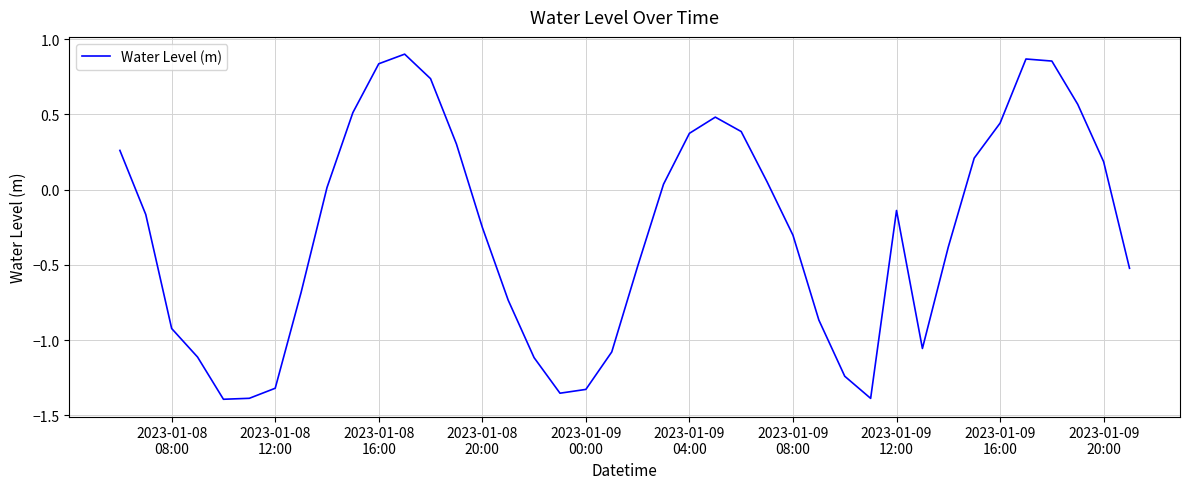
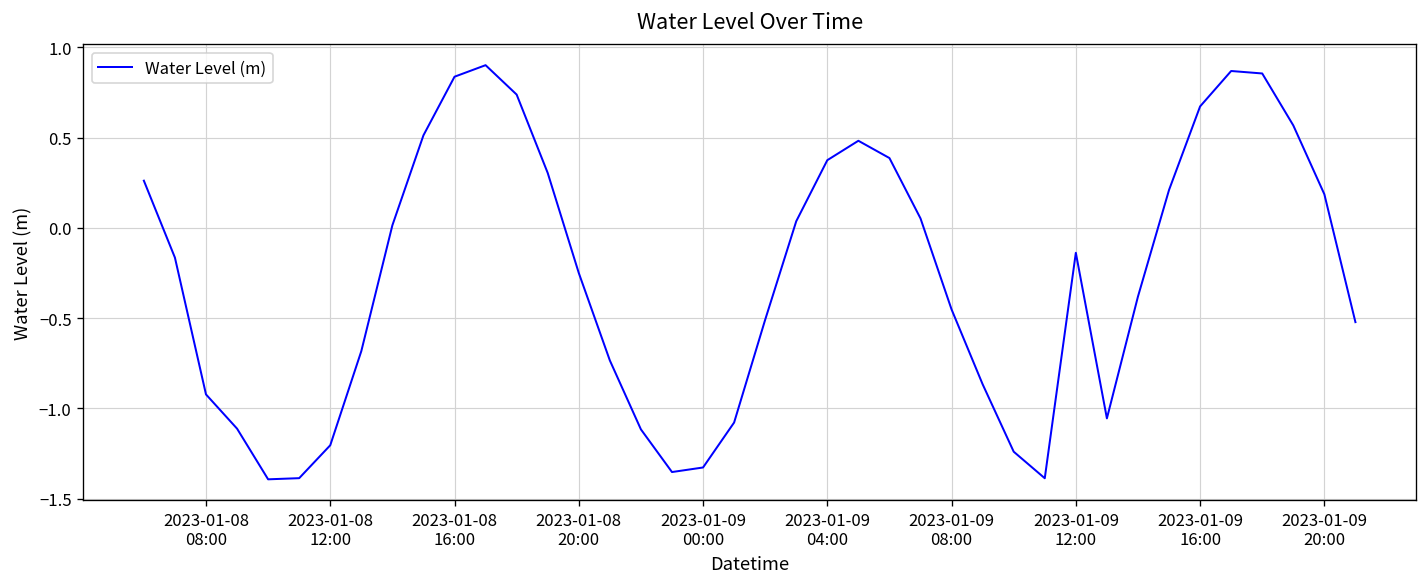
2023-01-08 12:00: -1.32 -> -1.20
2023-01-09 08:00: -0.30 -> -0.45
2023-01-09 16:00: 0.44 -> 0.67
